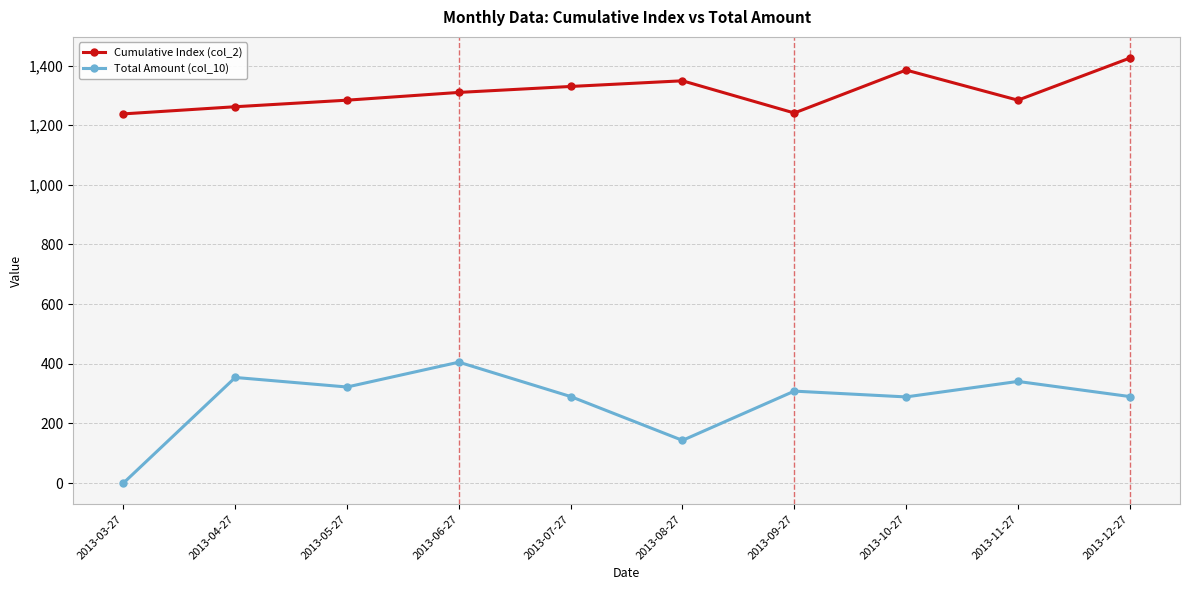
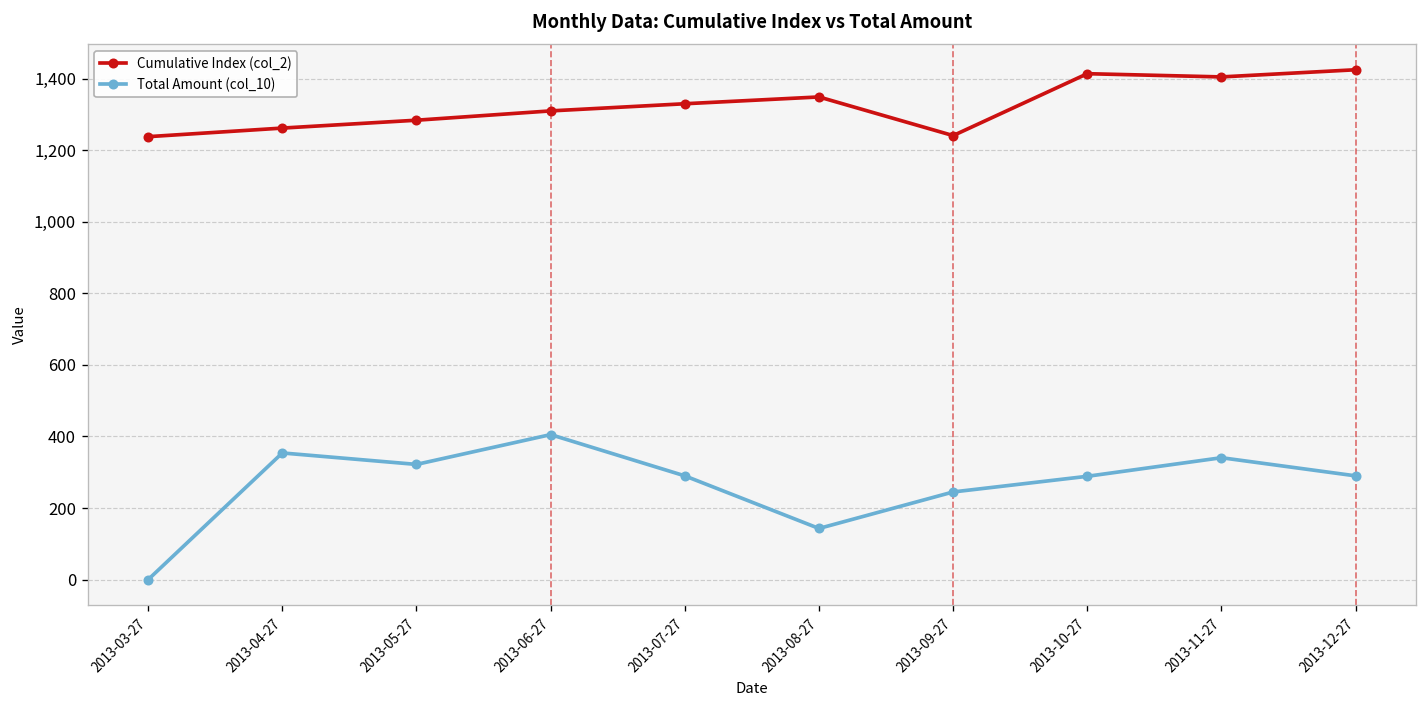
Total Amount (col_10), 2013-09-27: 310 -> 250
Cumulative Index (col_2), 2013-10-27: 1,390 -> 1,410
Cumulative Index (col_2), 2013-11-27: 1,280 -> 1,410
